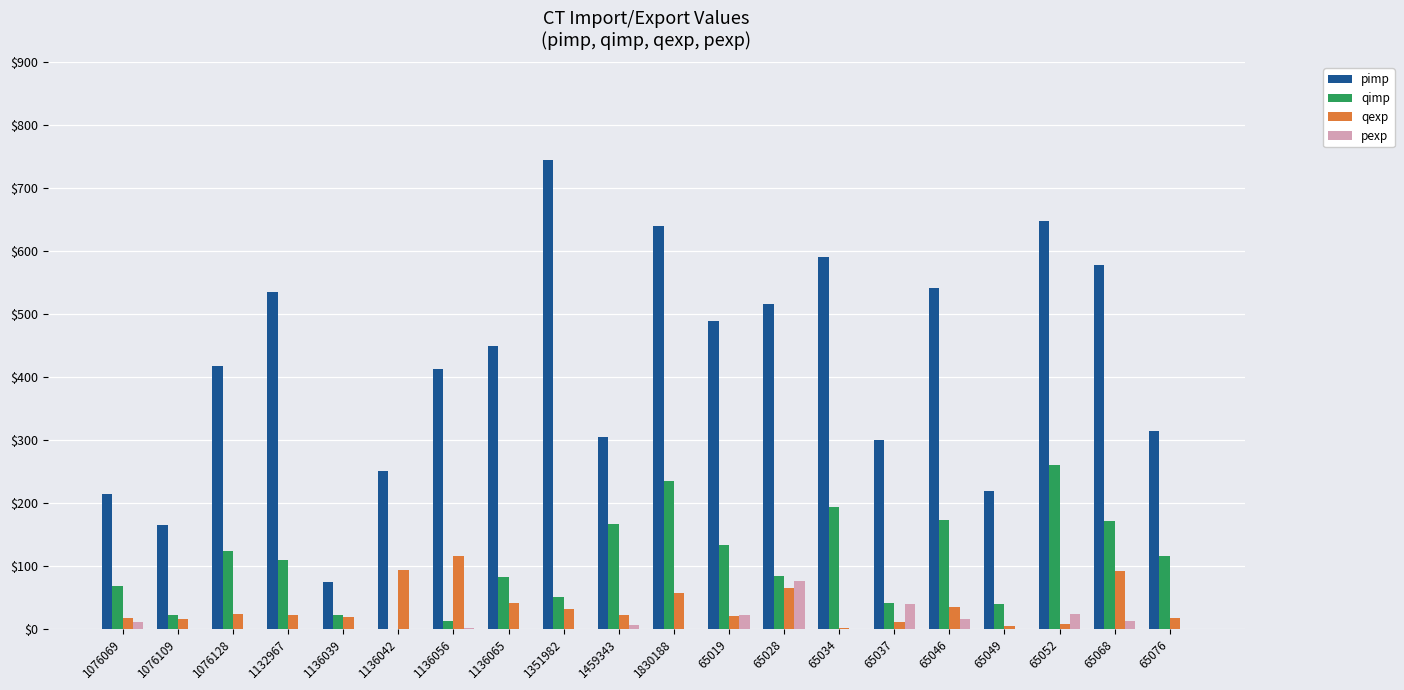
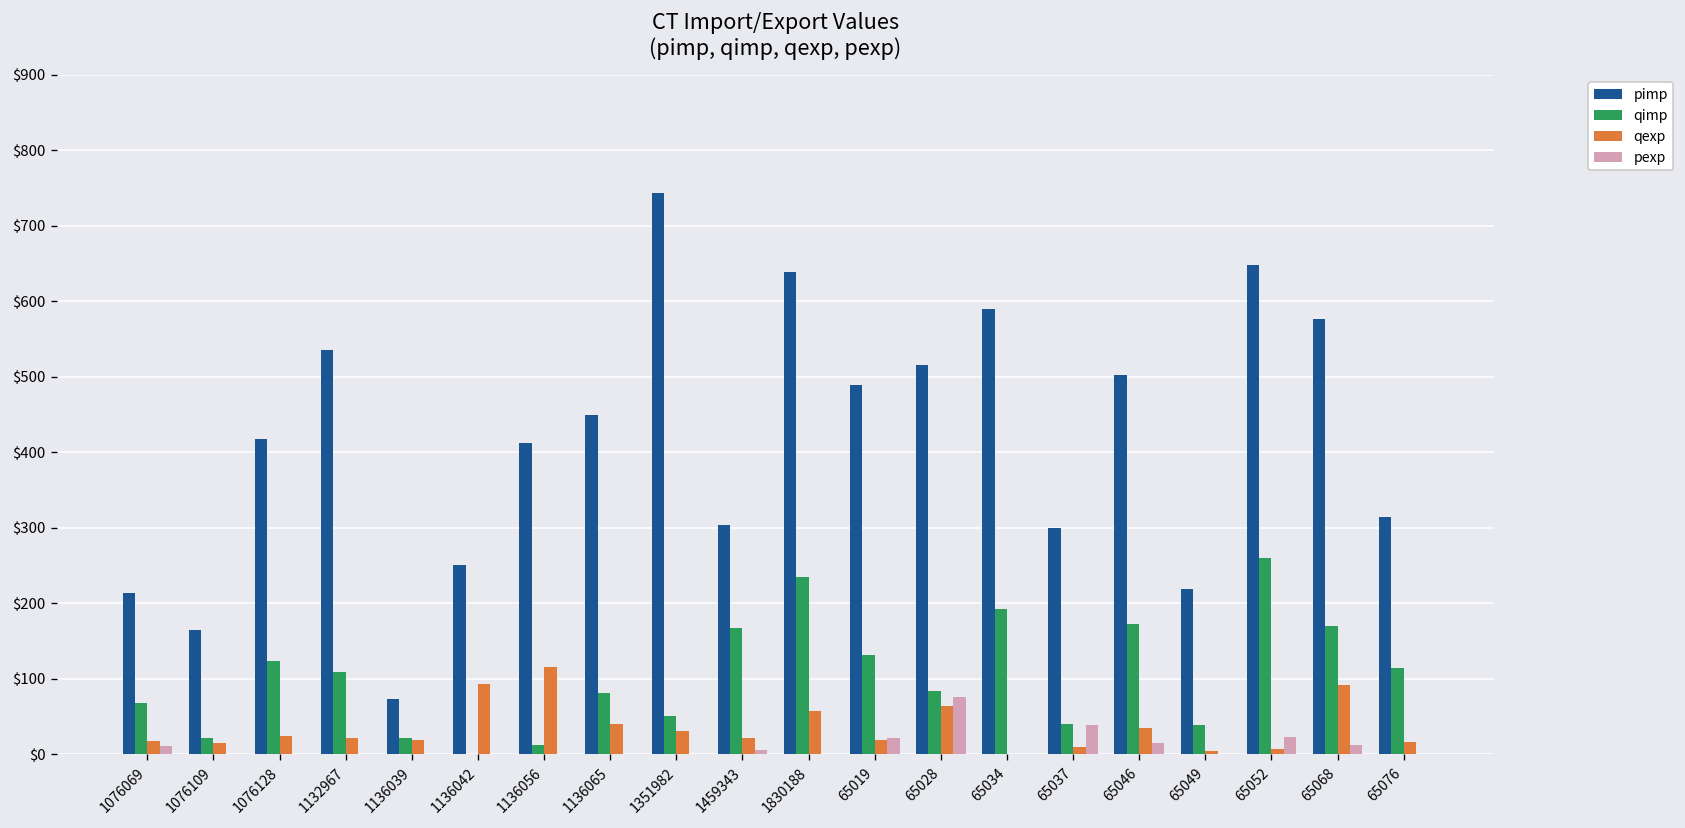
pimp, 65046: $540 -> $500
